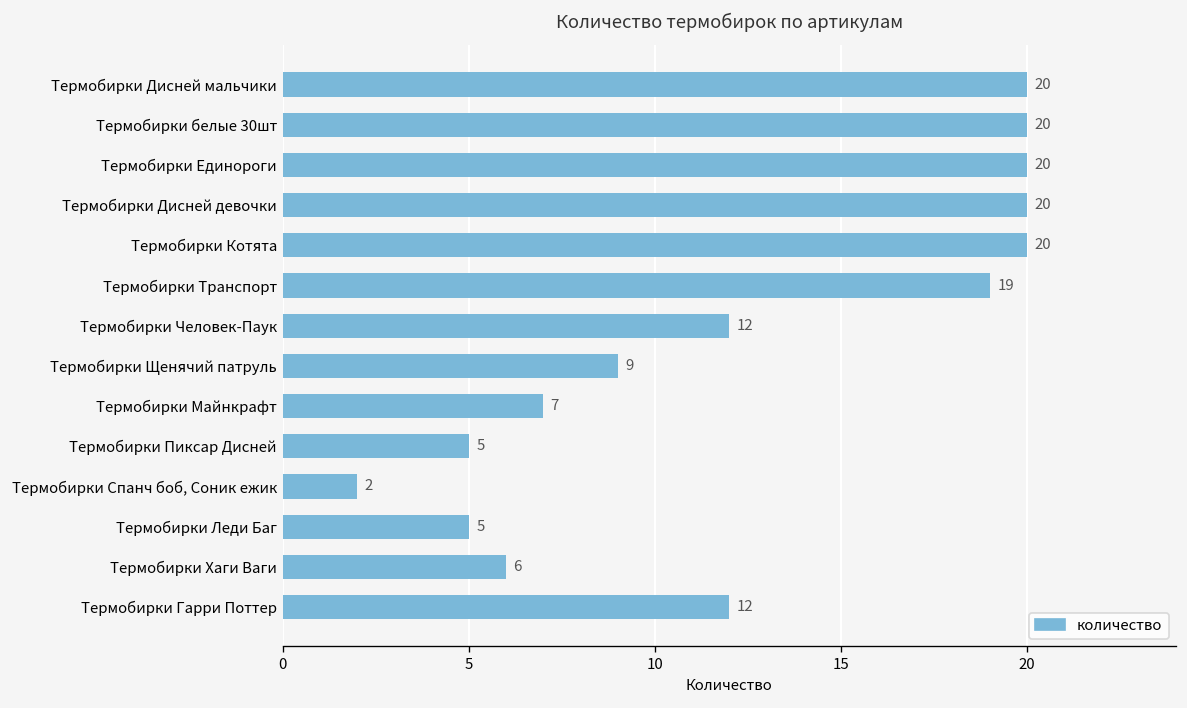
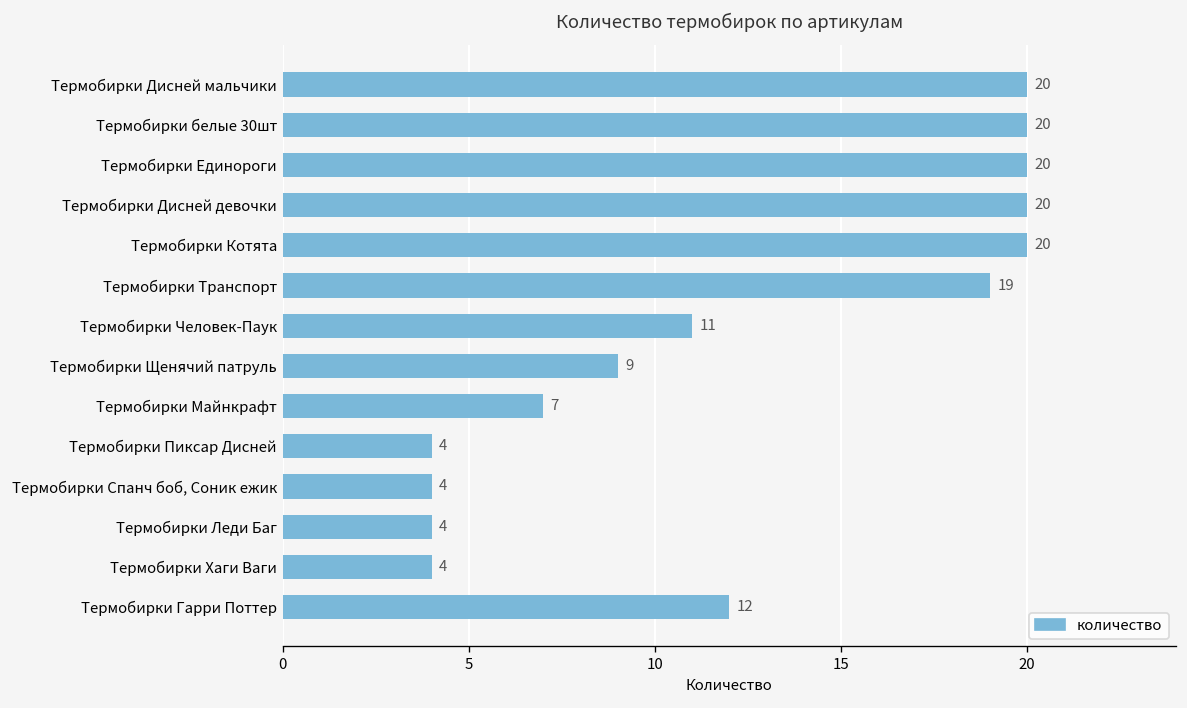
Термобирки Человек-Паук: 12 -> 11
Термобирки Пиксар Дисней: 5 -> 4
Термобирки Спанч боб, Соник ежик: 2 -> 4
Термобирки Леди Баг: 5 -> 4
Термобирки Хаги Ваги: 6 -> 4
